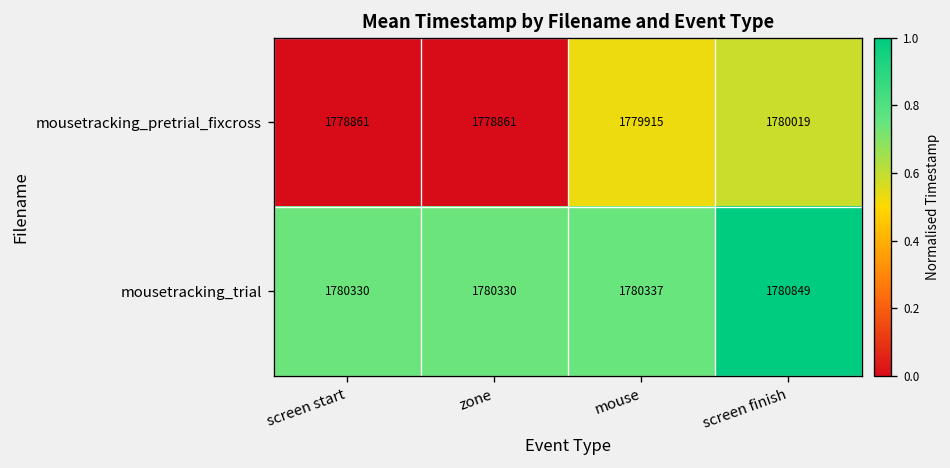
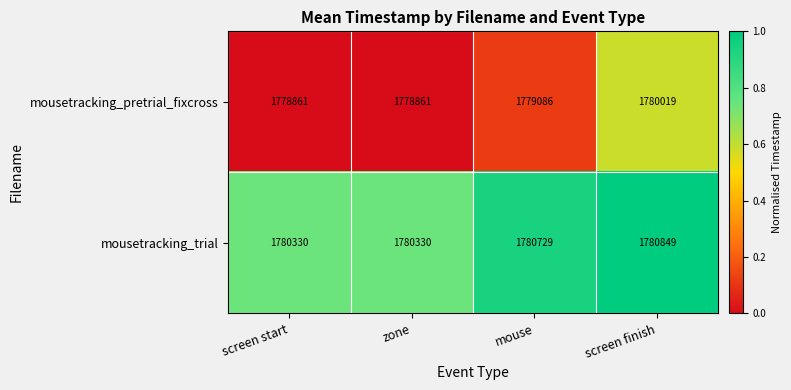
mousetracking_pretrial_fixcross, mouse: 1779915 -> 1779086
mousetracking_trial, mouse: 1780337 -> 1780729
